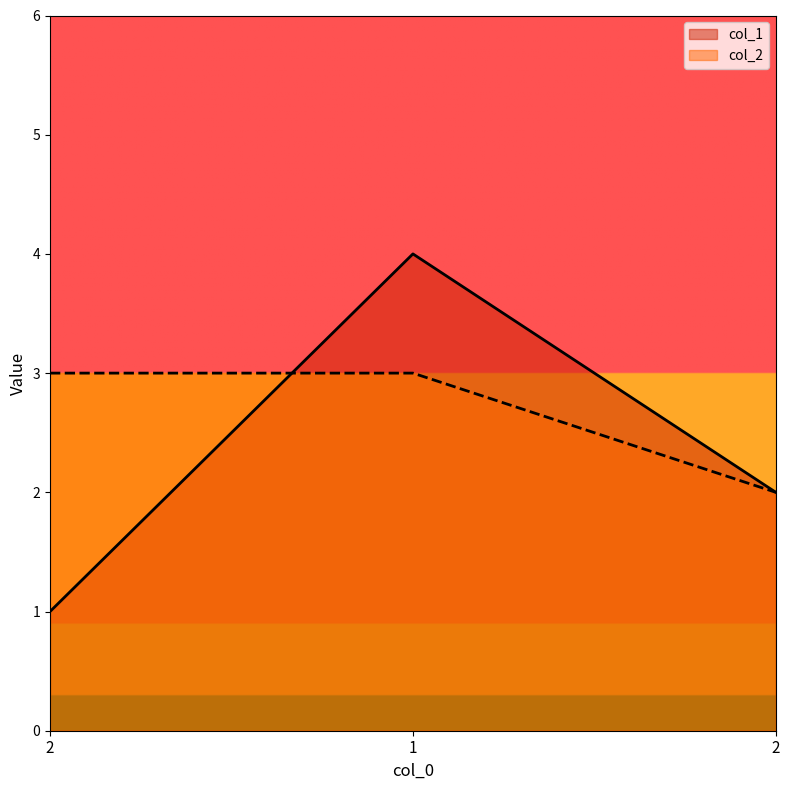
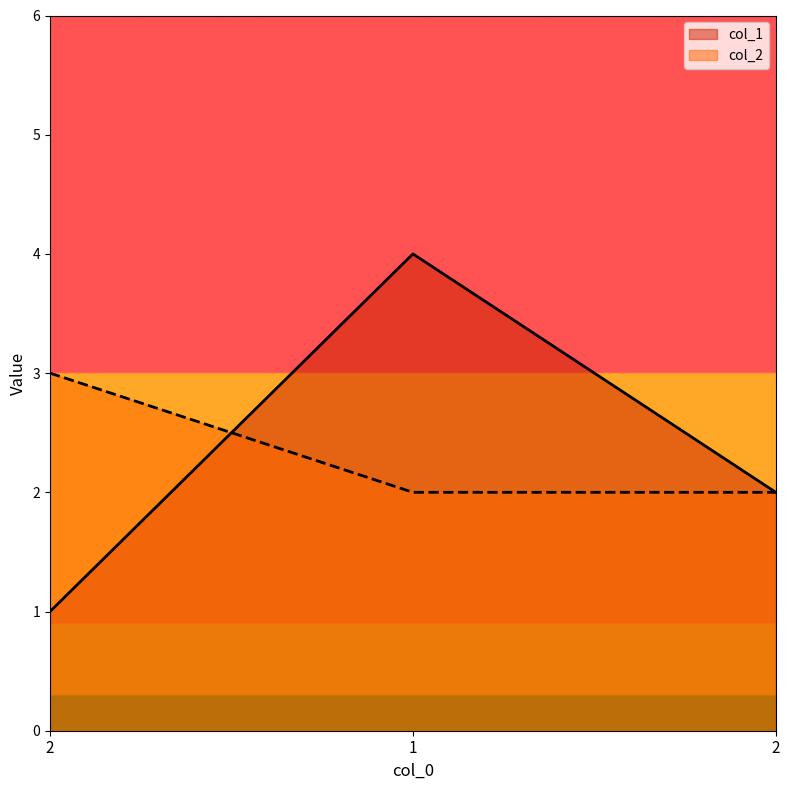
col_2, 1: 3 -> 2
